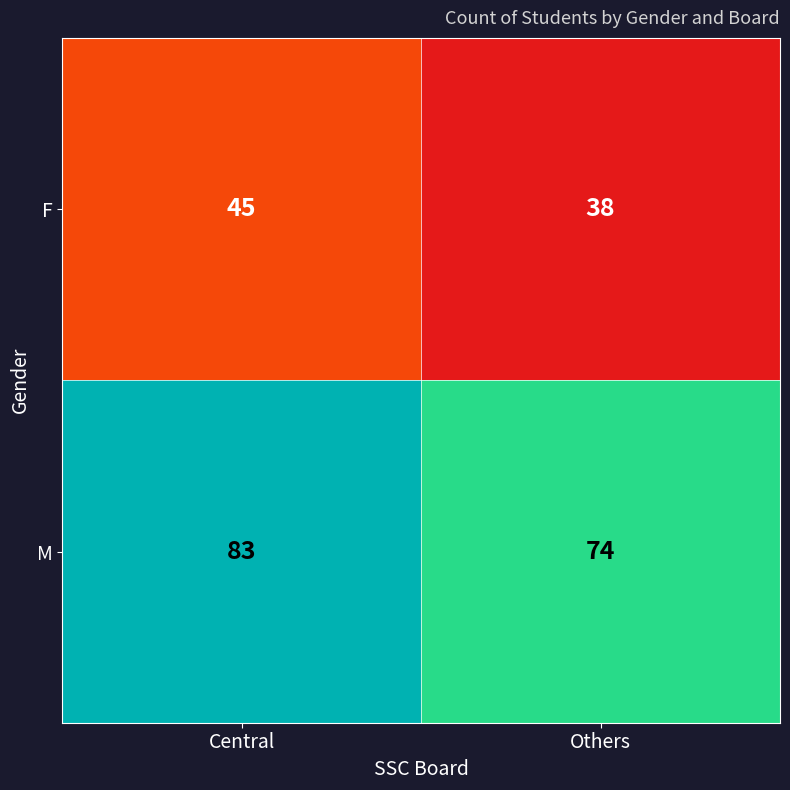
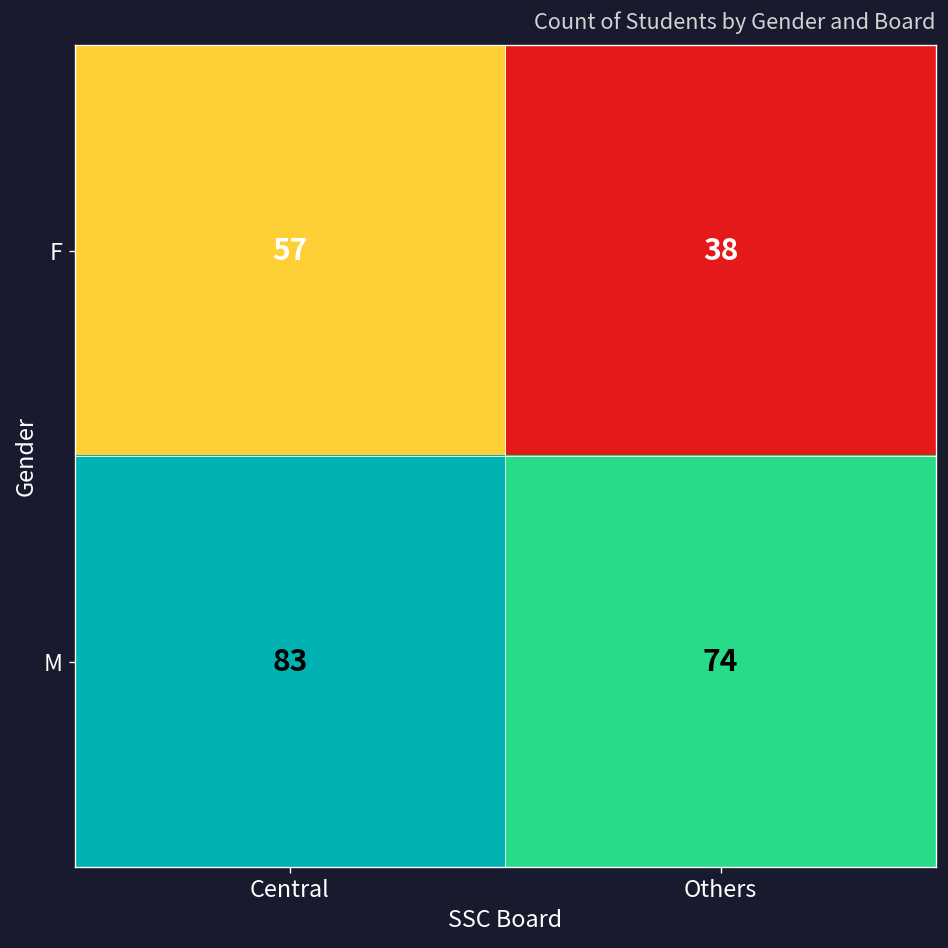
F, Central: 45 -> 57
